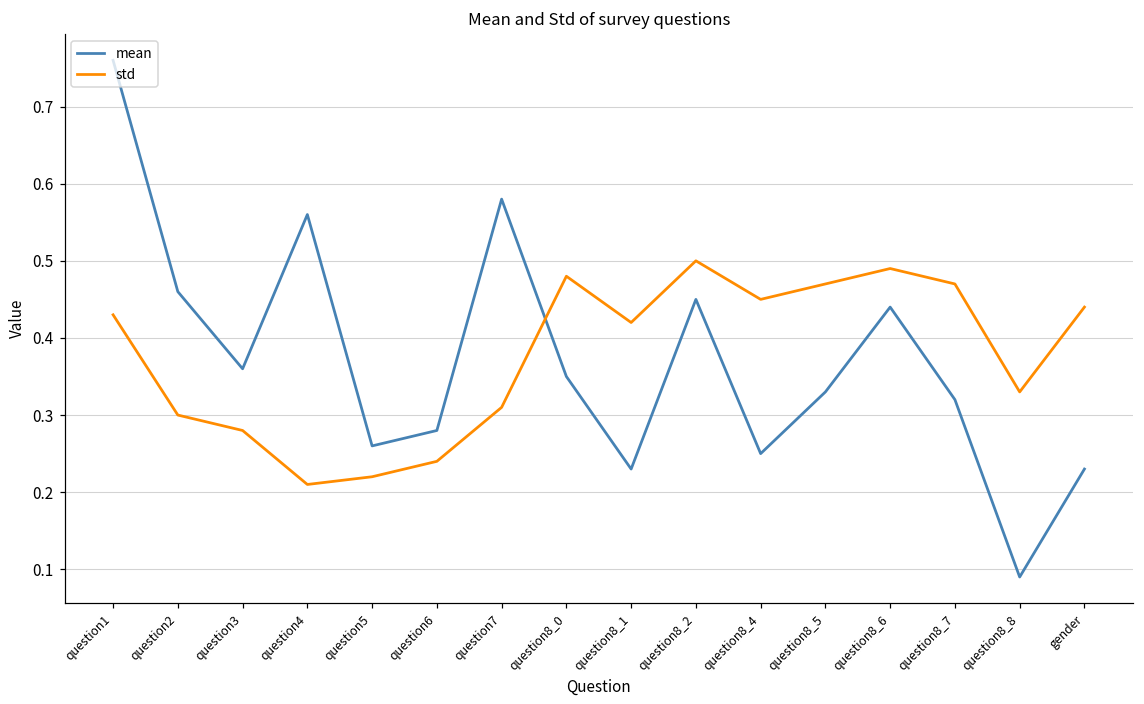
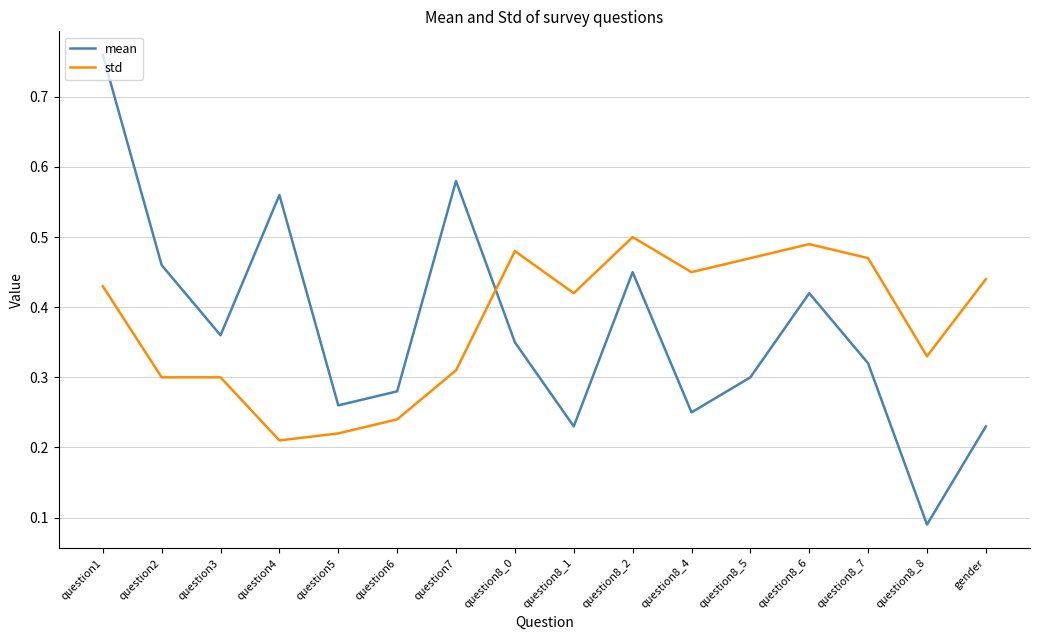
std, question3: 0.28 -> 0.30
mean, question8_5: 0.33 -> 0.30
mean, question8_6: 0.44 -> 0.42
